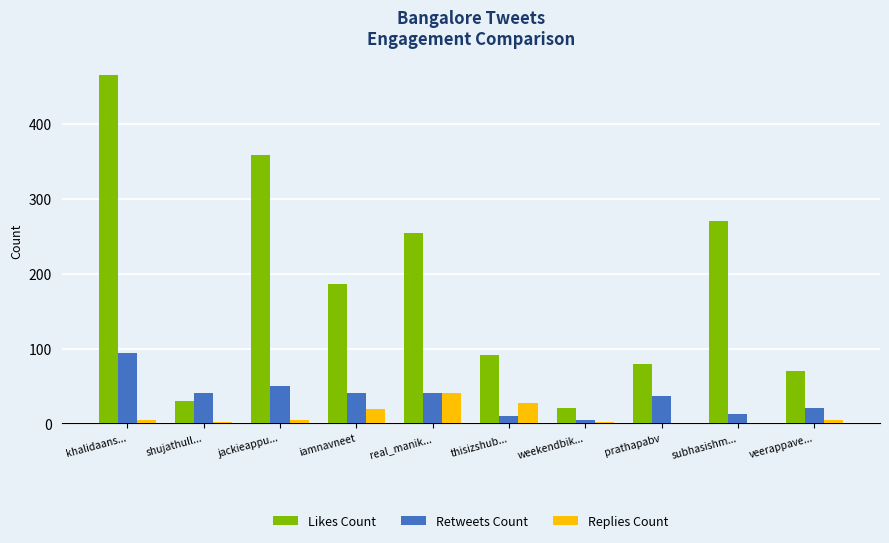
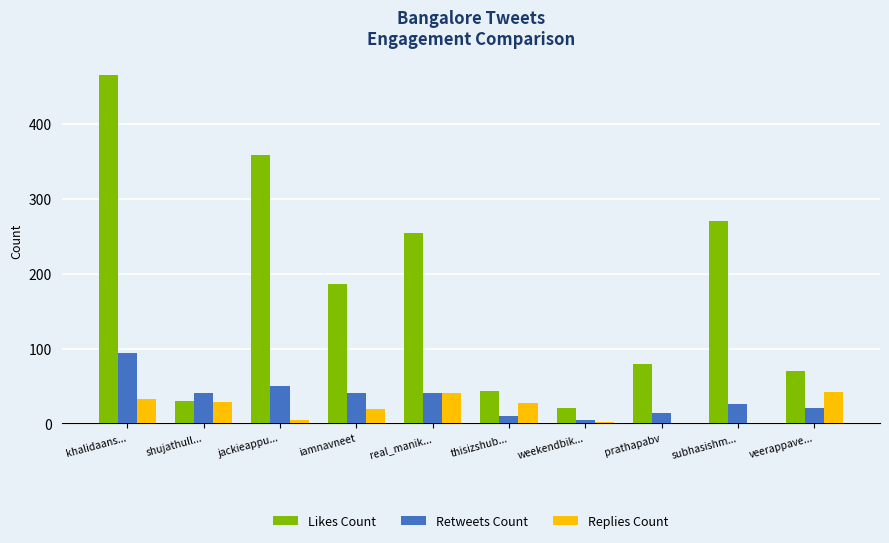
Replies Count, khalidaans...: 0 -> 30
Replies Count, shujathull...: 0 -> 30
Likes Count, thisizshub...: 90 -> 40
Retweets Count, prathapabv: 40 -> 10
Retweets Count, subhasishm...: 10 -> 30
Replies Count, veerappave...: 10 -> 40
